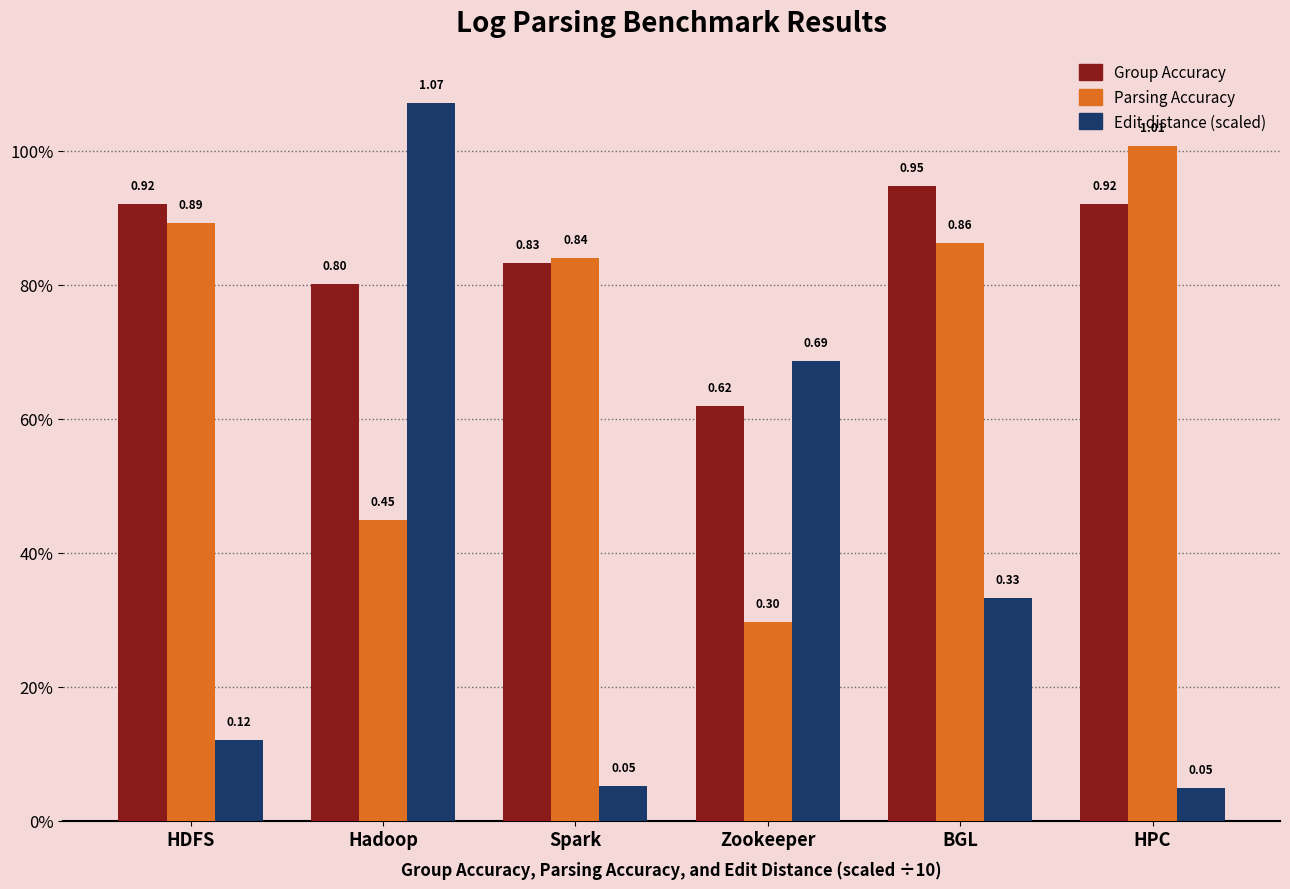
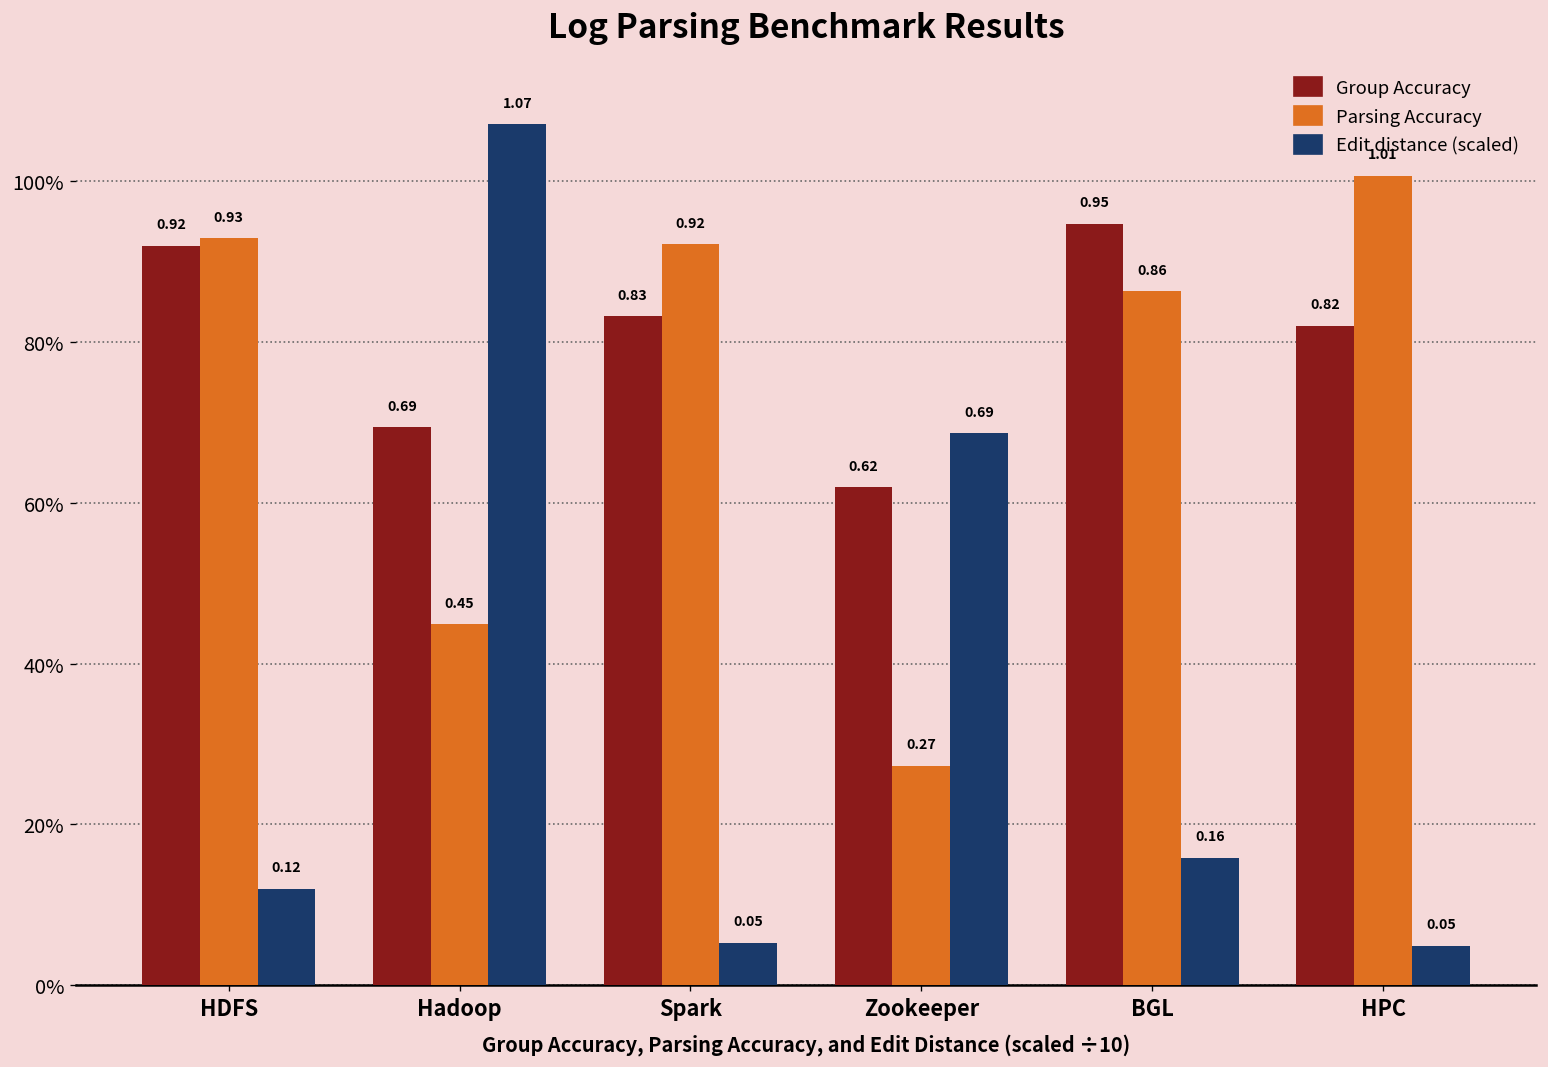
Parsing Accuracy, HDFS: 0.89 -> 0.93
Group Accuracy, Hadoop: 0.80 -> 0.69
Parsing Accuracy, Spark: 0.84 -> 0.92
Parsing Accuracy, Zookeeper: 0.30 -> 0.27
Edit distance (scaled), BGL: 0.33 -> 0.16
Group Accuracy, HPC: 0.92 -> 0.82
